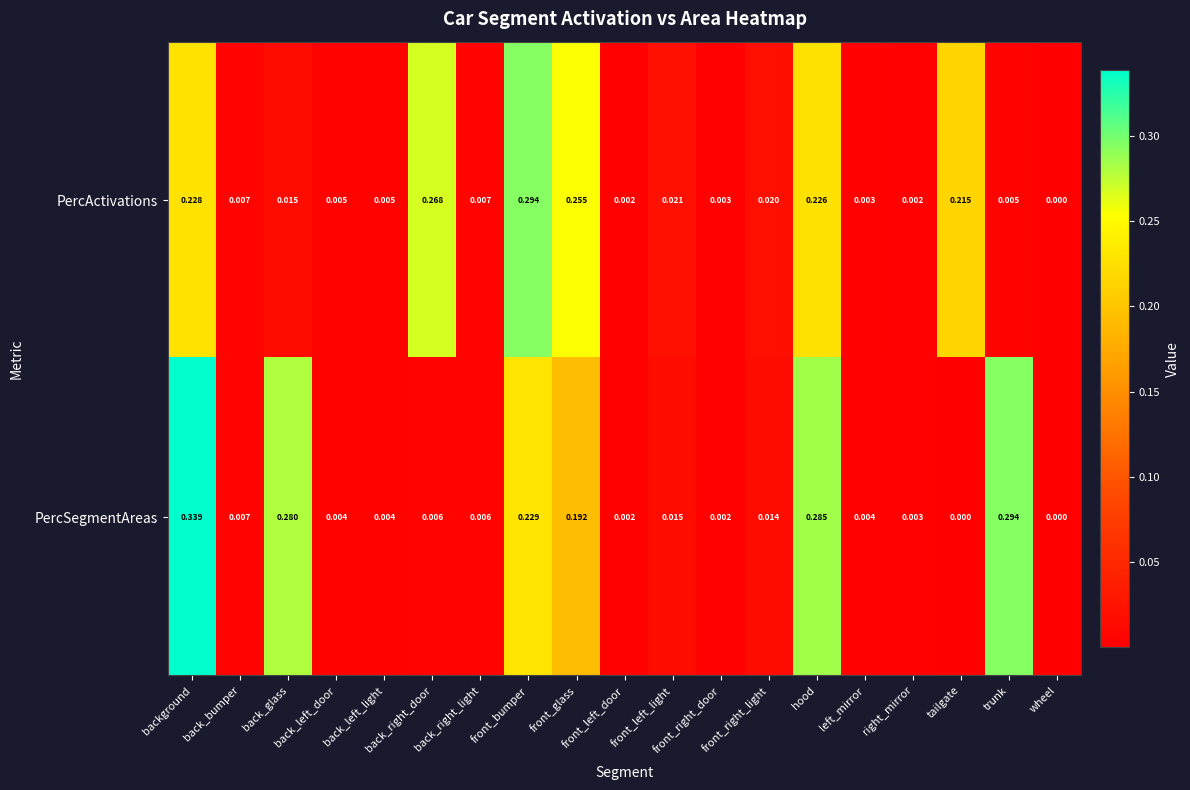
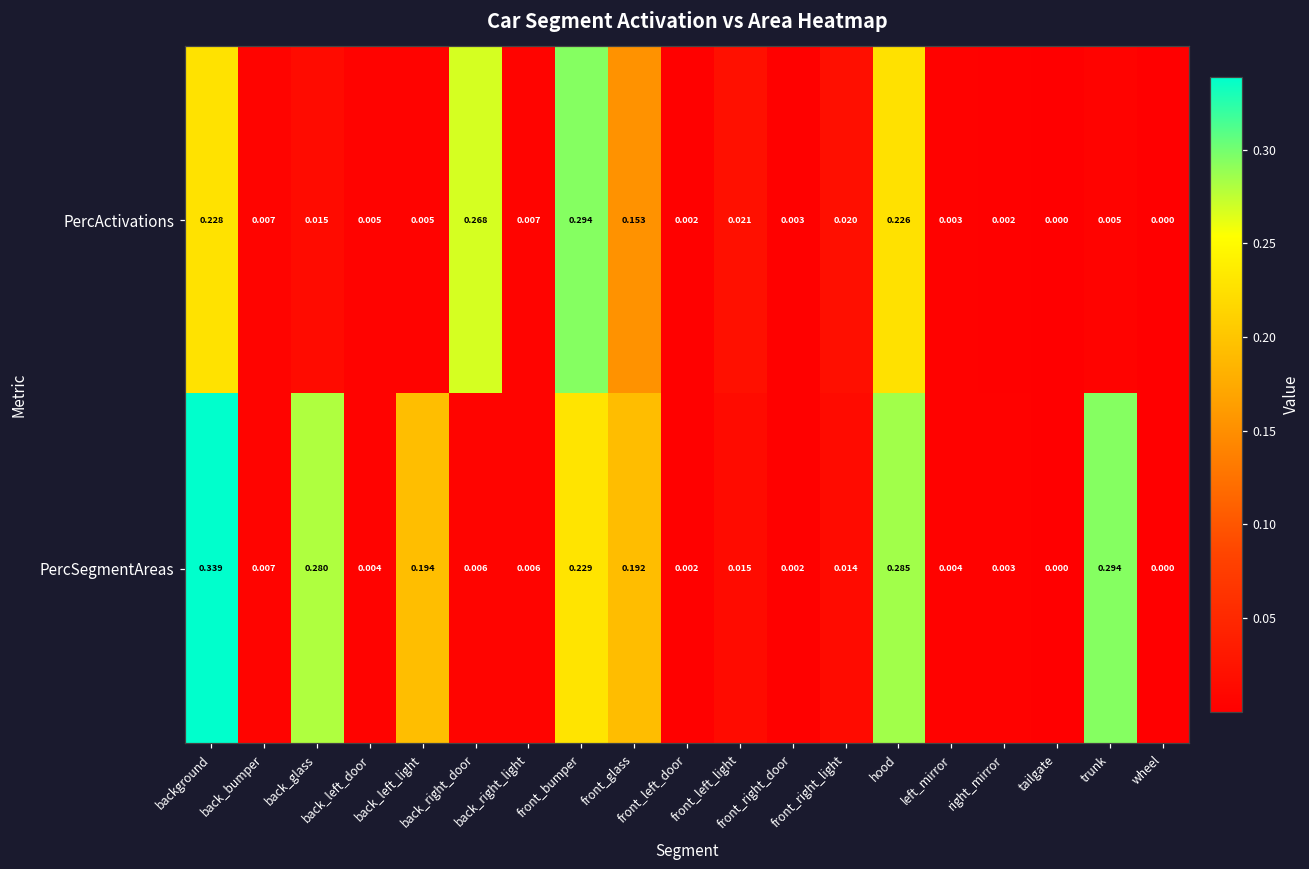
PercActivations, front_glass: 0.255 -> 0.153
PercActivations, tailgate: 0.215 -> 0.000
PercSegmentAreas, back_left_light: 0.004 -> 0.194
